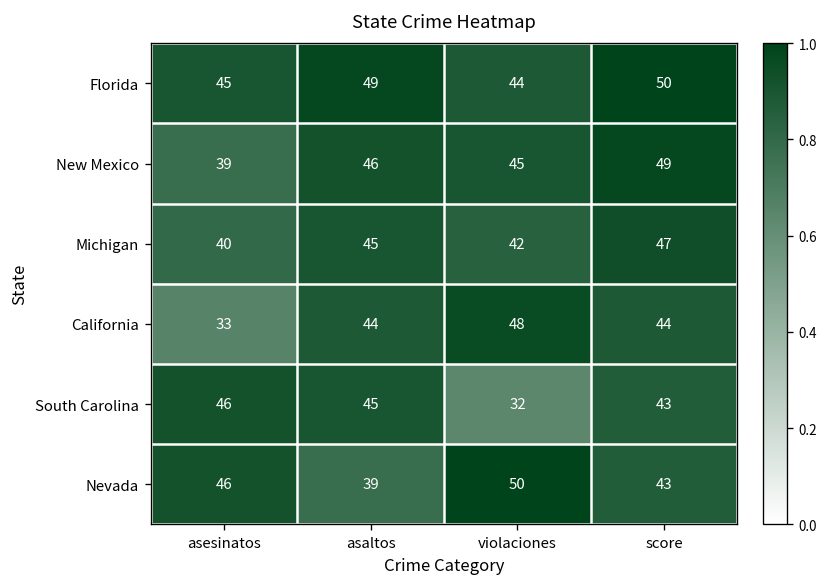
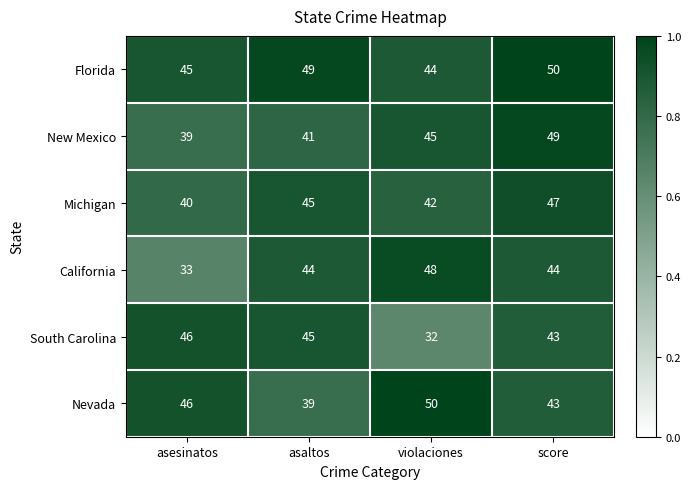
New Mexico, asaltos: 46 -> 41
